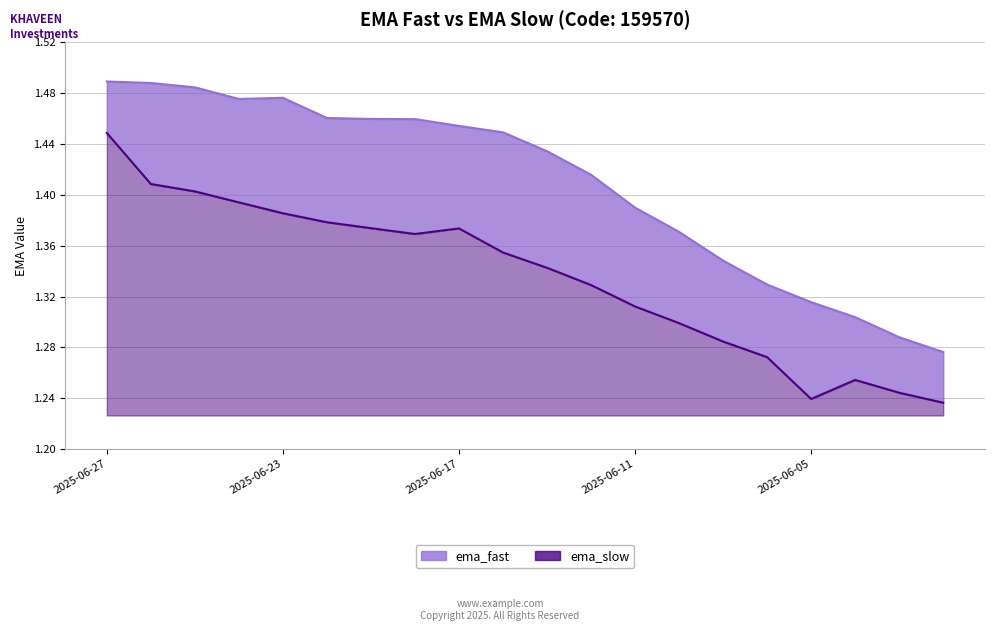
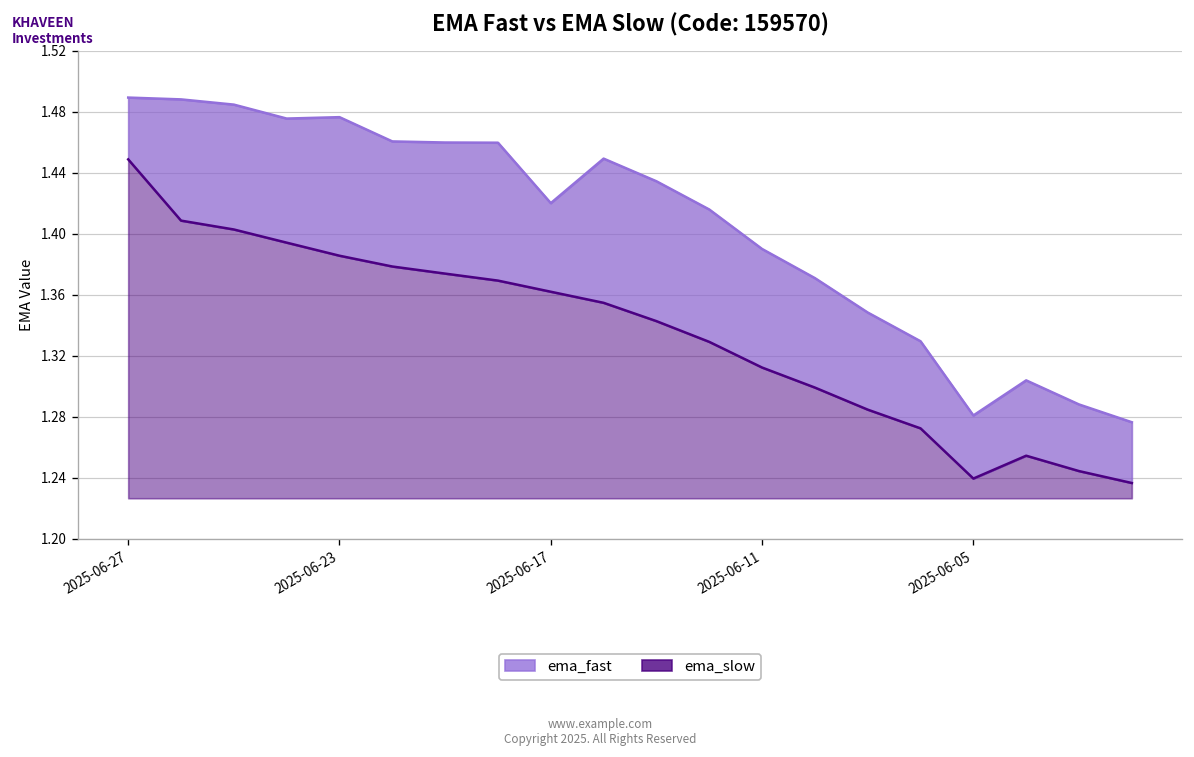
ema_fast, 2025-06-17: 1.454 -> 1.420
ema_slow, 2025-06-17: 1.374 -> 1.362
ema_fast, 2025-06-05: 1.316 -> 1.281
